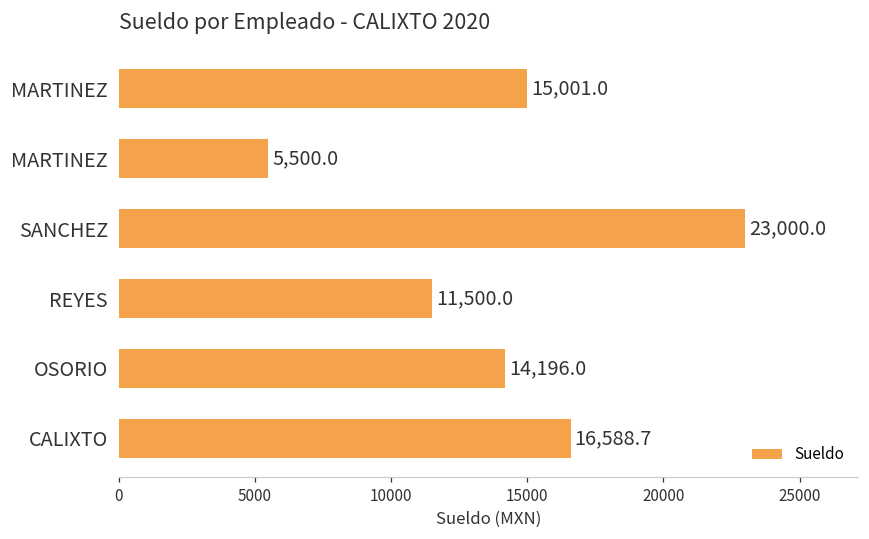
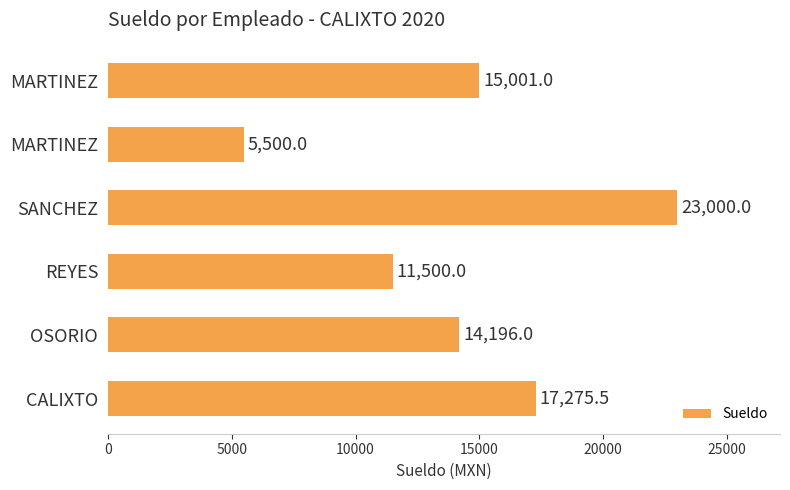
CALIXTO: 16,588.7 -> 17,275.5
